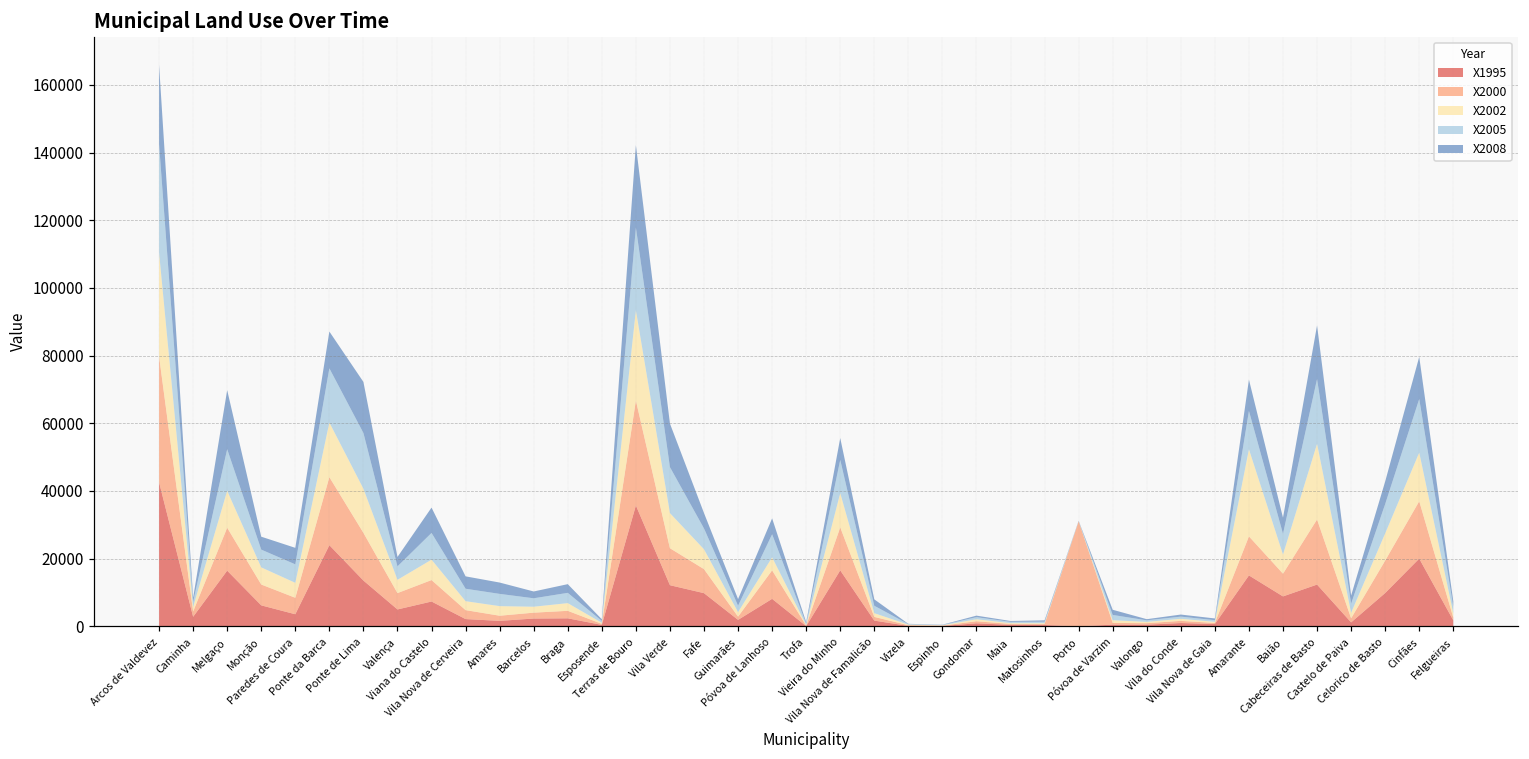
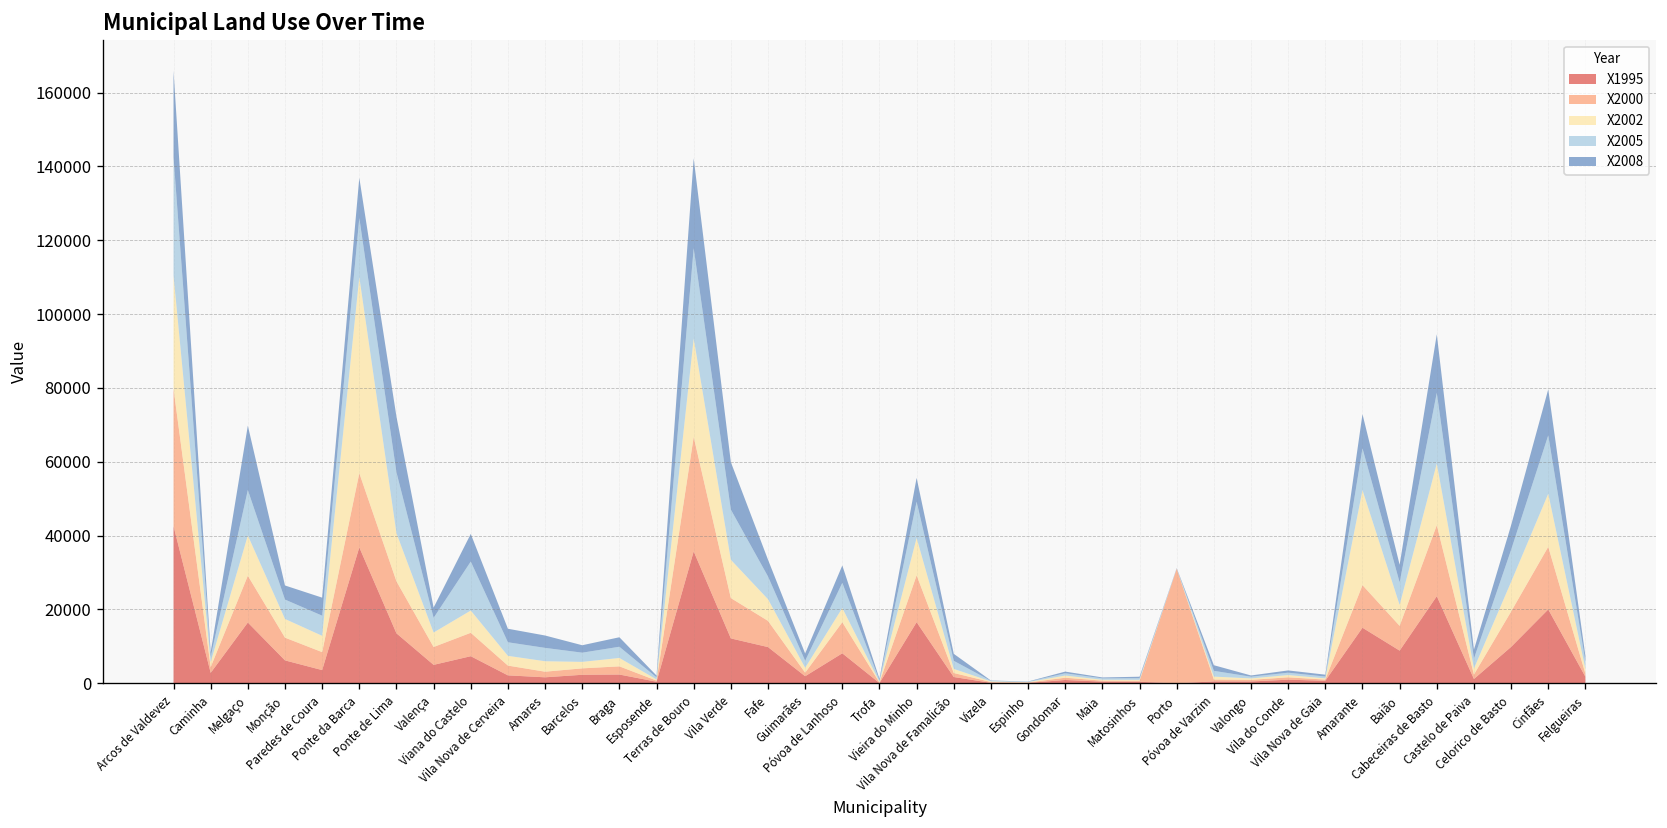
X1995, Ponte da Barca: 24000 -> 37000
X2002, Ponte da Barca: 16000 -> 53000
X2005, Viana do Castelo: 8000 -> 13000
X1995, Cabeceiras de Basto: 12000 -> 24000
X2002, Cabeceiras de Basto: 22000 -> 17000
